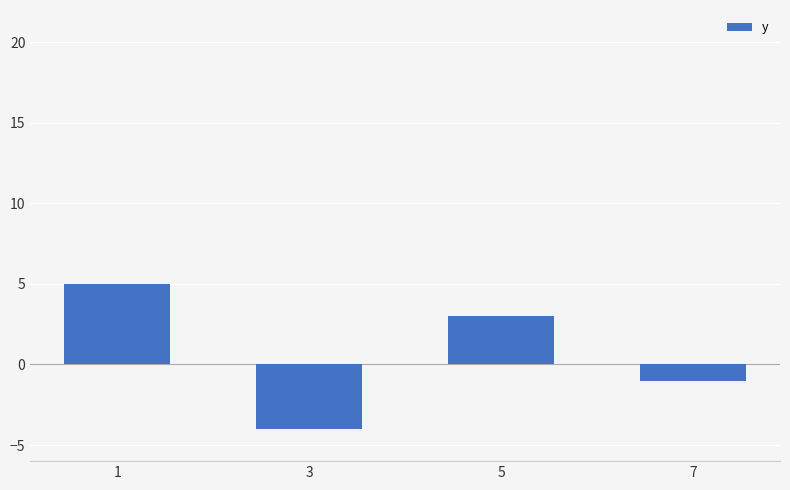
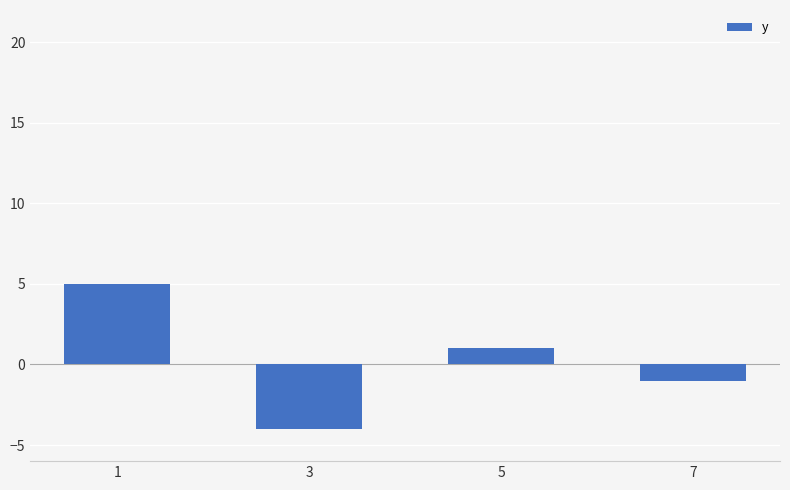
5: 3 -> 1
